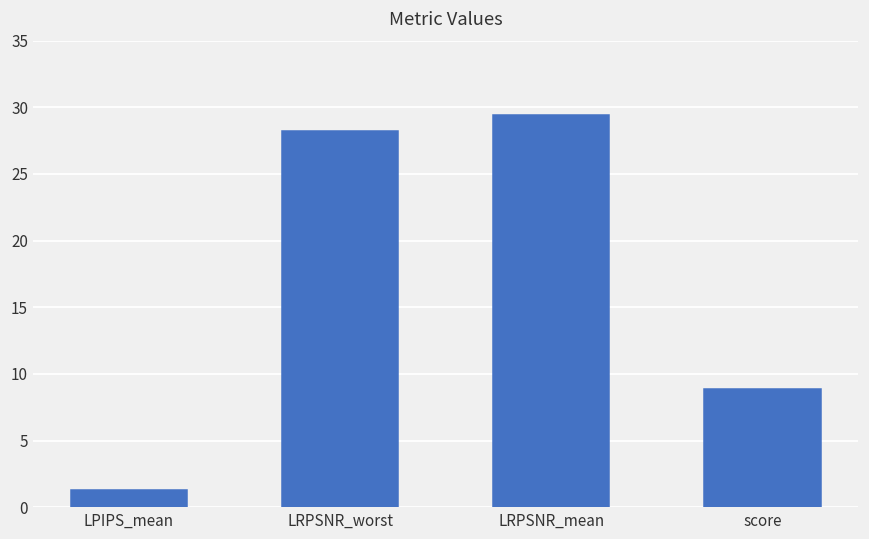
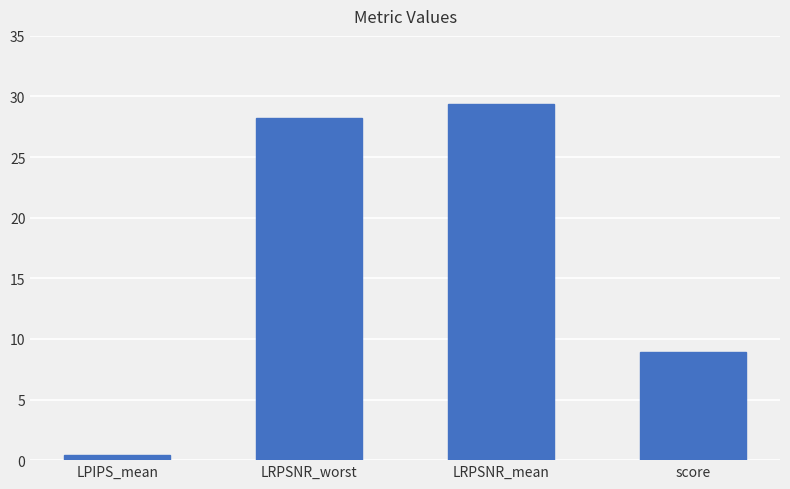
LPIPS_mean: 1.3 -> 0.4
